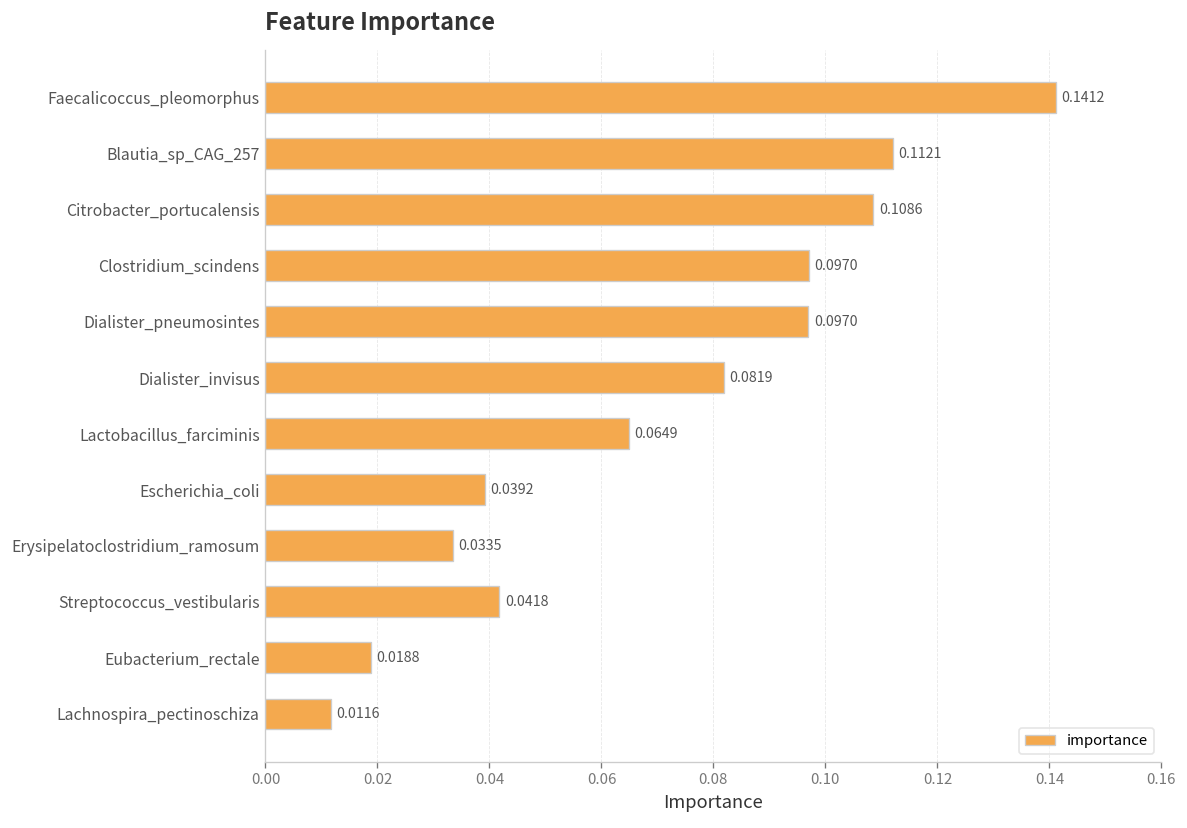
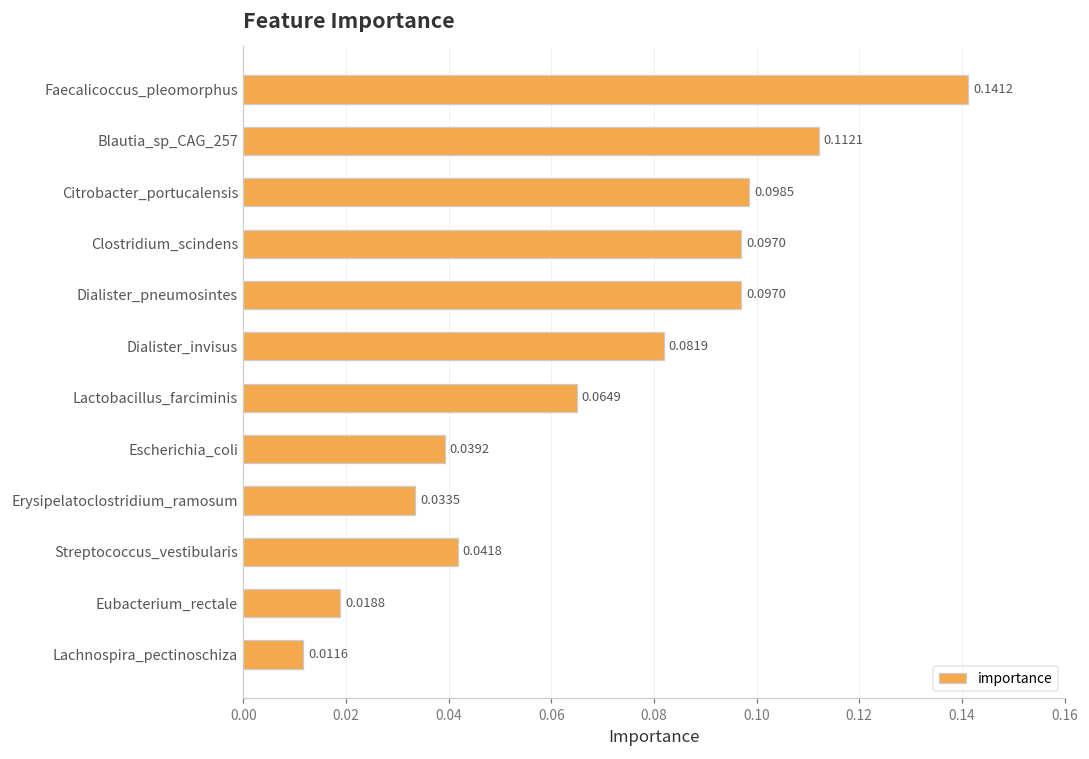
Citrobacter_portucalensis: 0.1086 -> 0.0985
